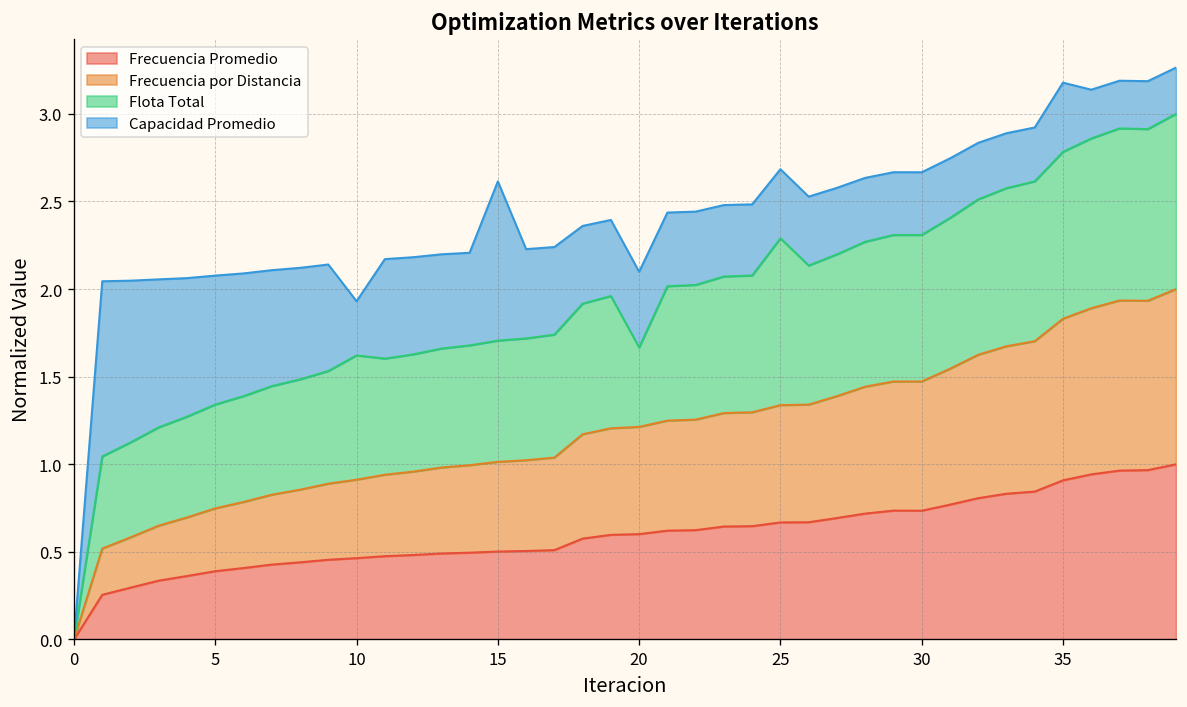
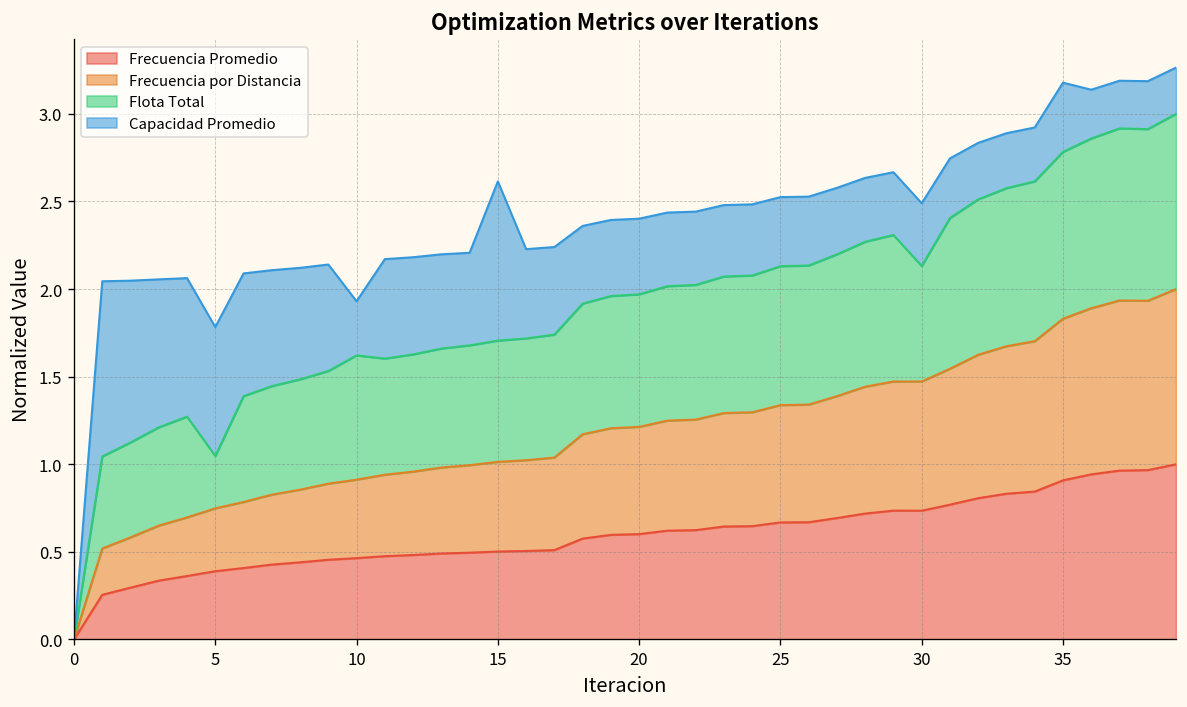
Flota Total, 5: 0.59 -> 0.30
Flota Total, 20: 0.45 -> 0.76
Flota Total, 25: 0.95 -> 0.79
Flota Total, 30: 0.84 -> 0.66
